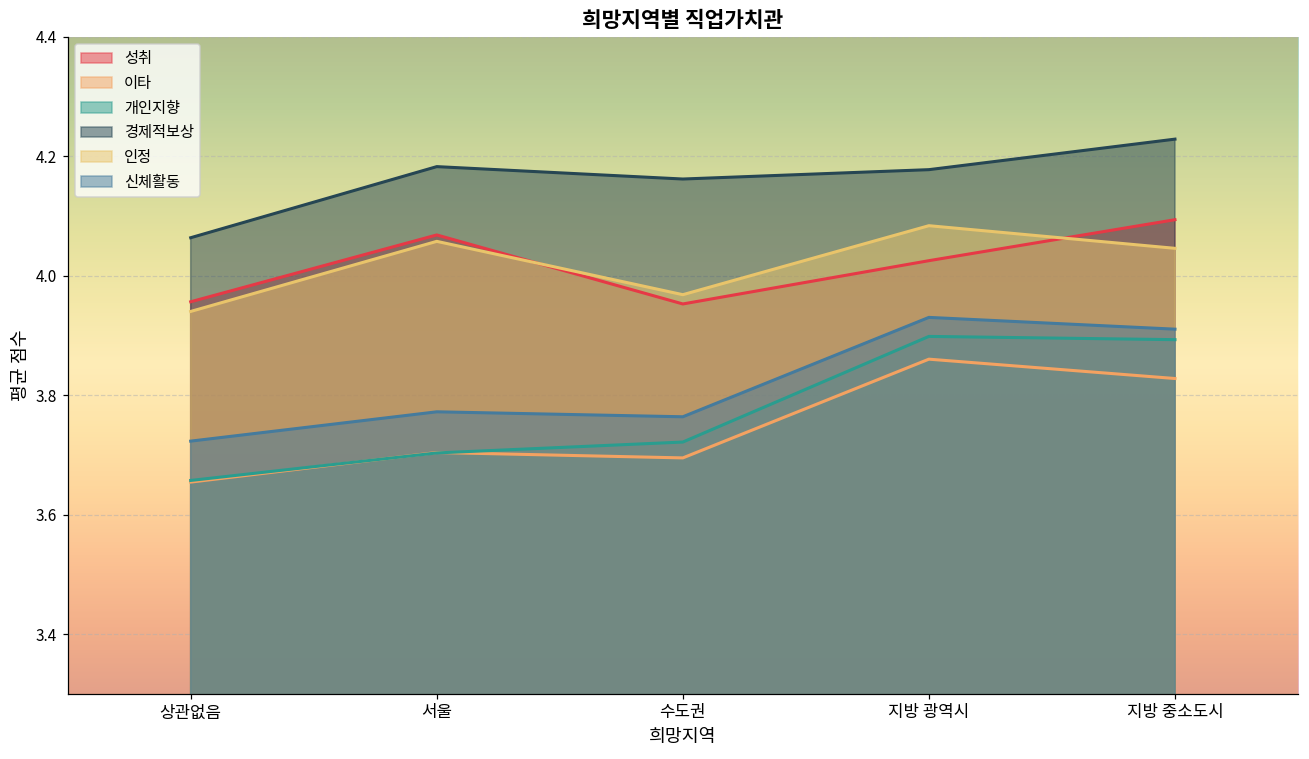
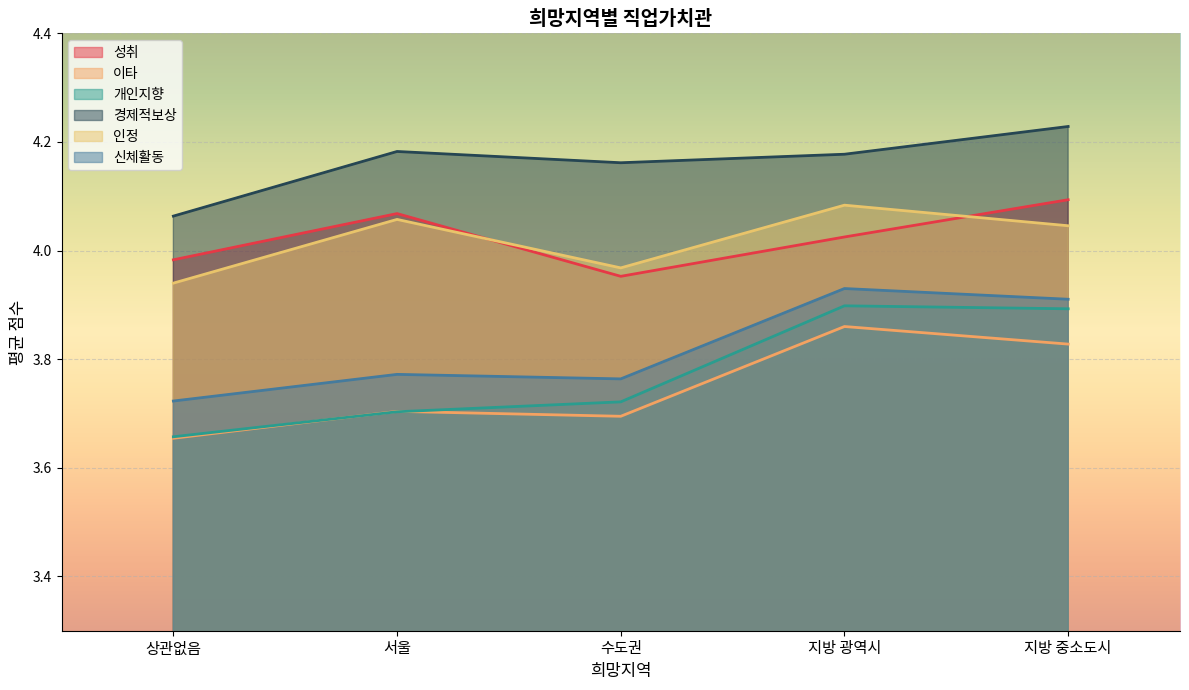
성취, 상관없음: 3.96 -> 3.98
